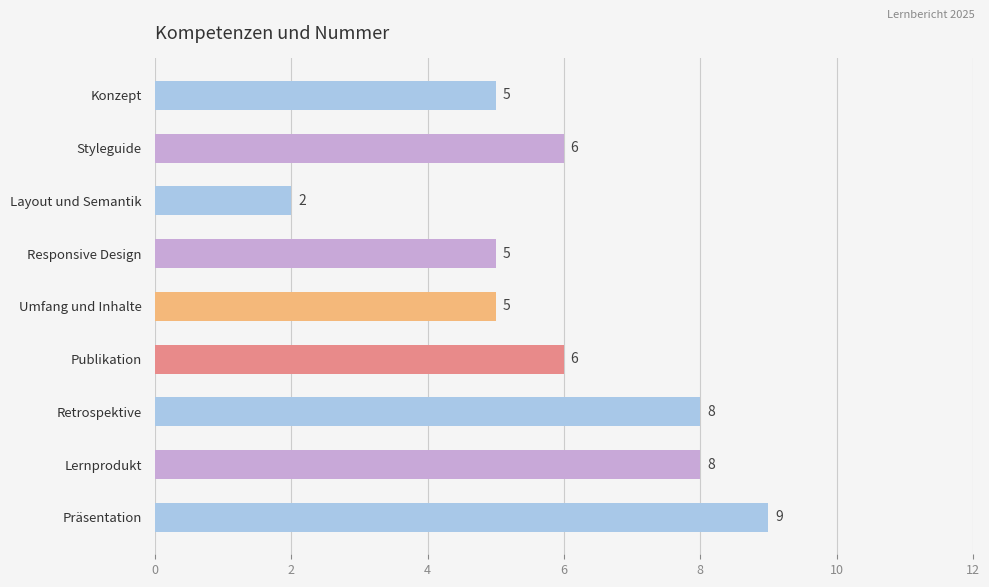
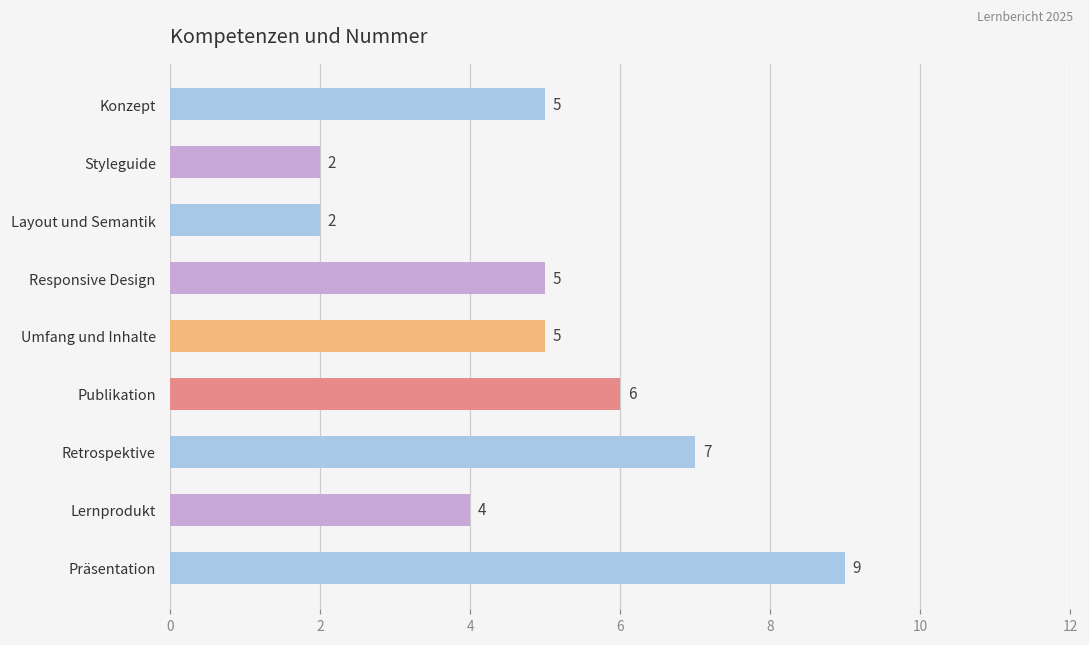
Styleguide: 6 -> 2
Retrospektive: 8 -> 7
Lernprodukt: 8 -> 4
